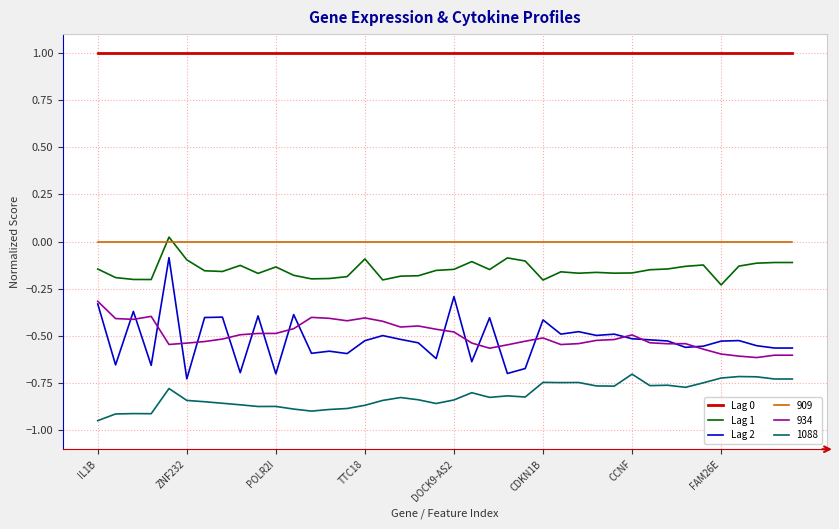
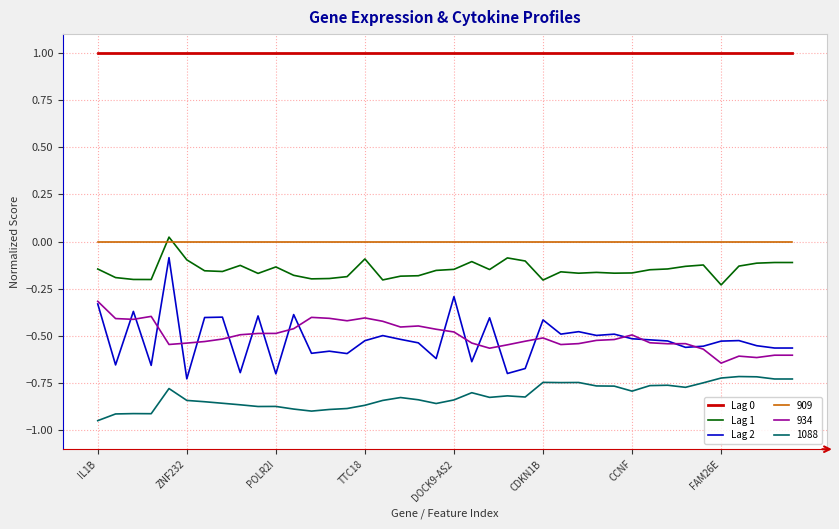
1088, CCNF: -0.70 -> -0.79
934, FAM26E: -0.60 -> -0.64
